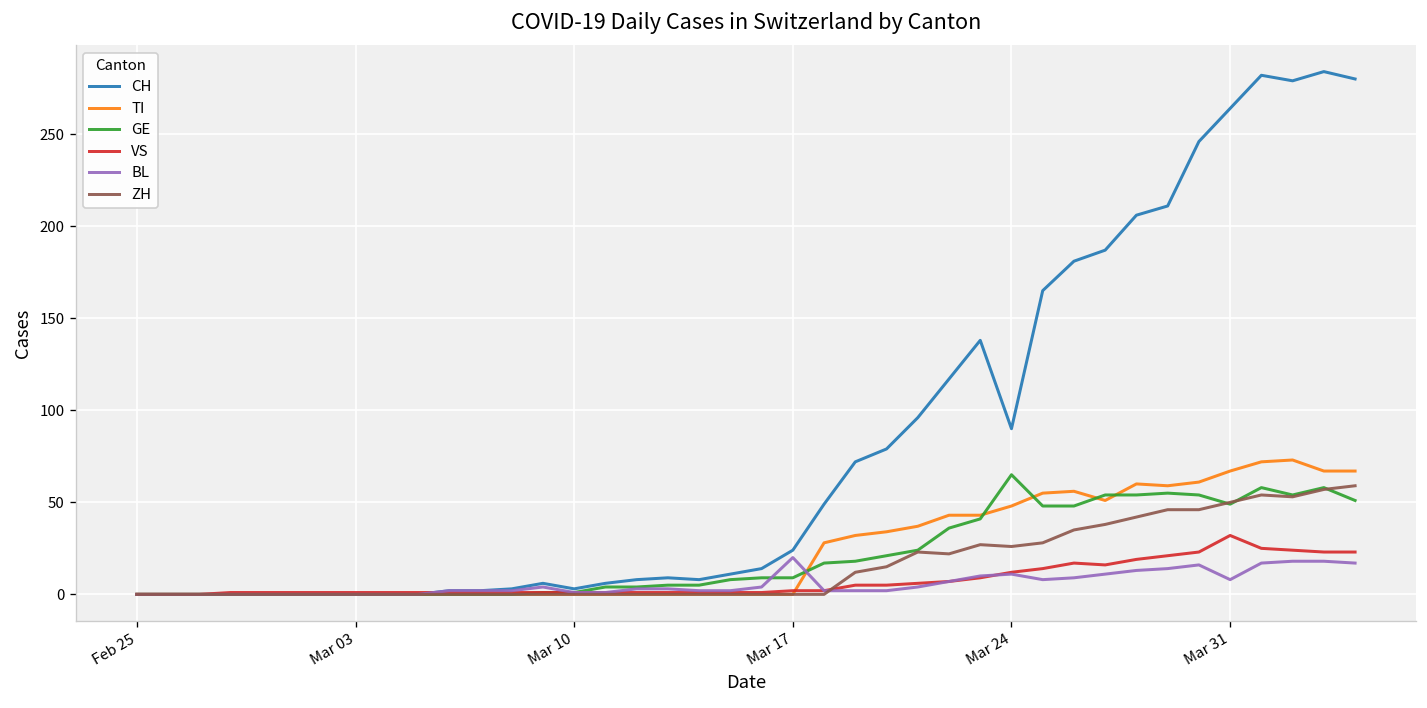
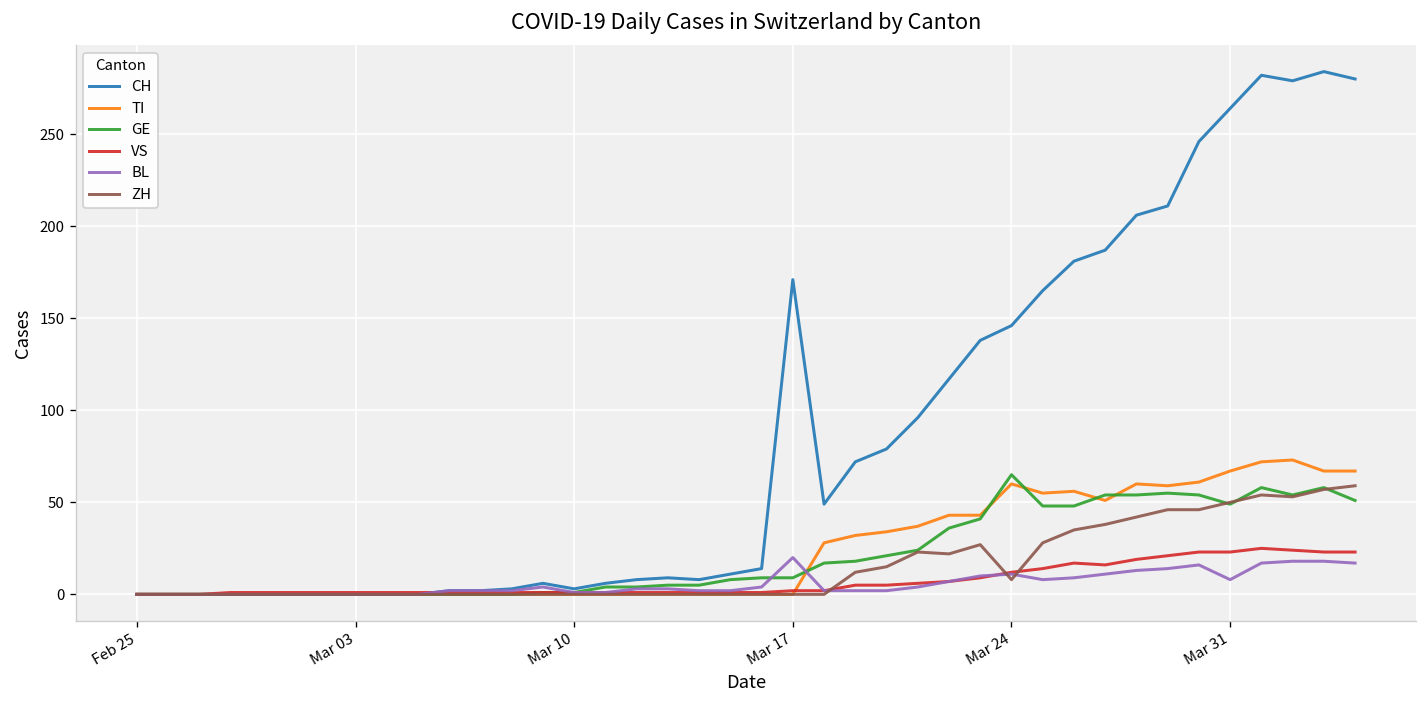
CH, Mar 17: 24 -> 171
CH, Mar 24: 90 -> 146
TI, Mar 24: 48 -> 60
ZH, Mar 24: 26 -> 8
VS, Mar 31: 32 -> 23
